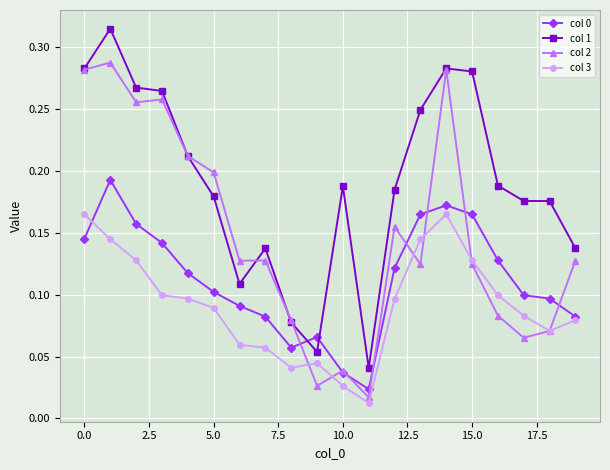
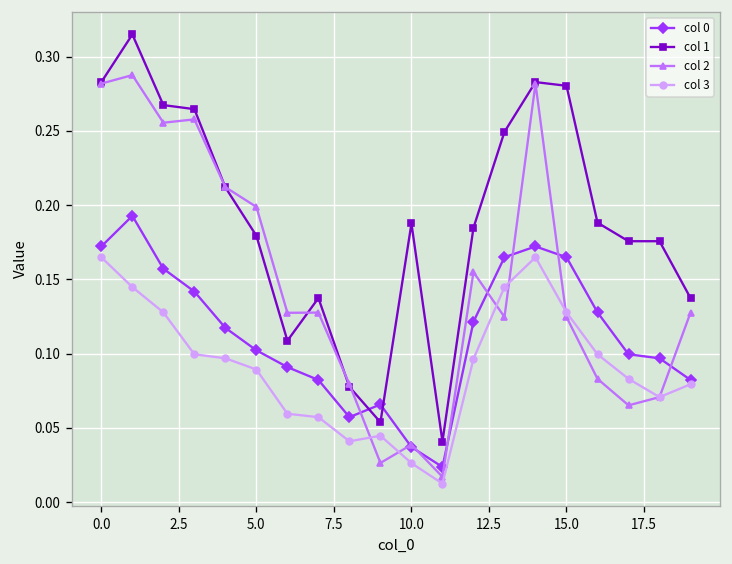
col 0, 0.0: 0.145 -> 0.172
